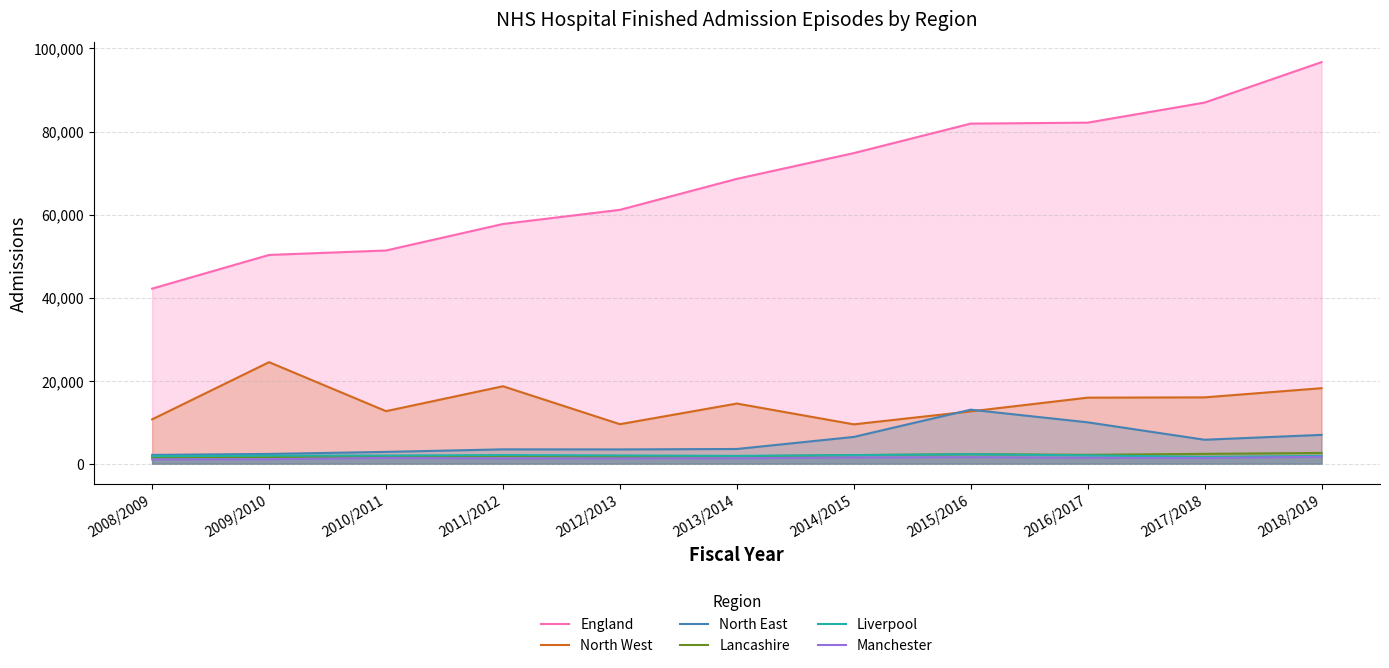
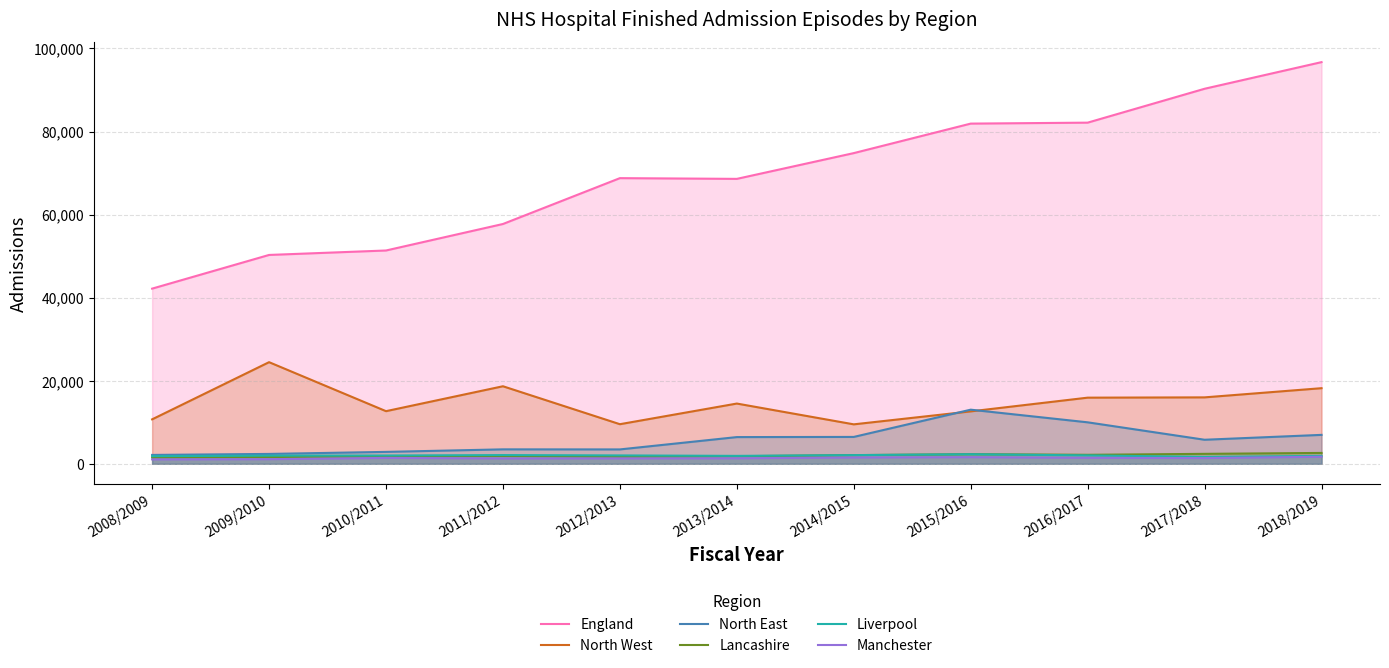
England, 2012/2013: 61,000 -> 69,000
North East, 2013/2014: 4,000 -> 6,000
England, 2017/2018: 87,000 -> 90,000
